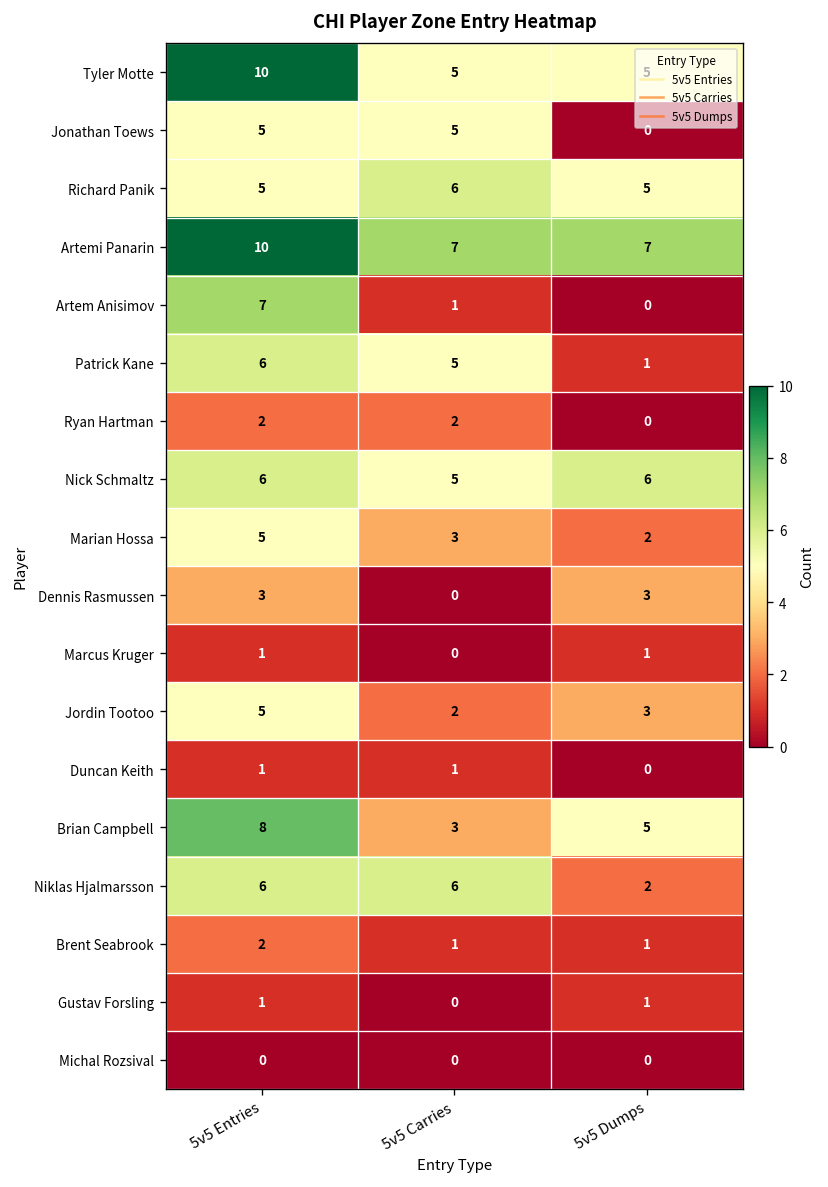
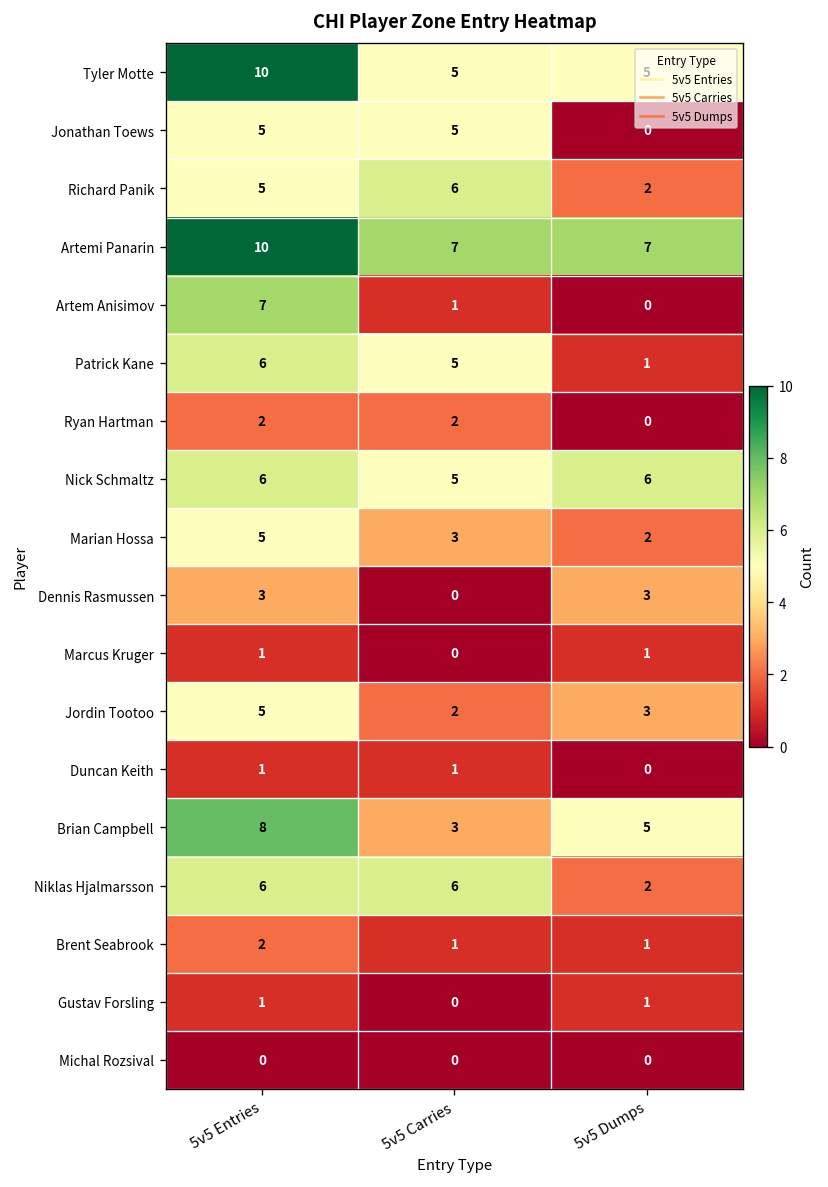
Richard Panik, 5v5 Dumps: 5 -> 2
